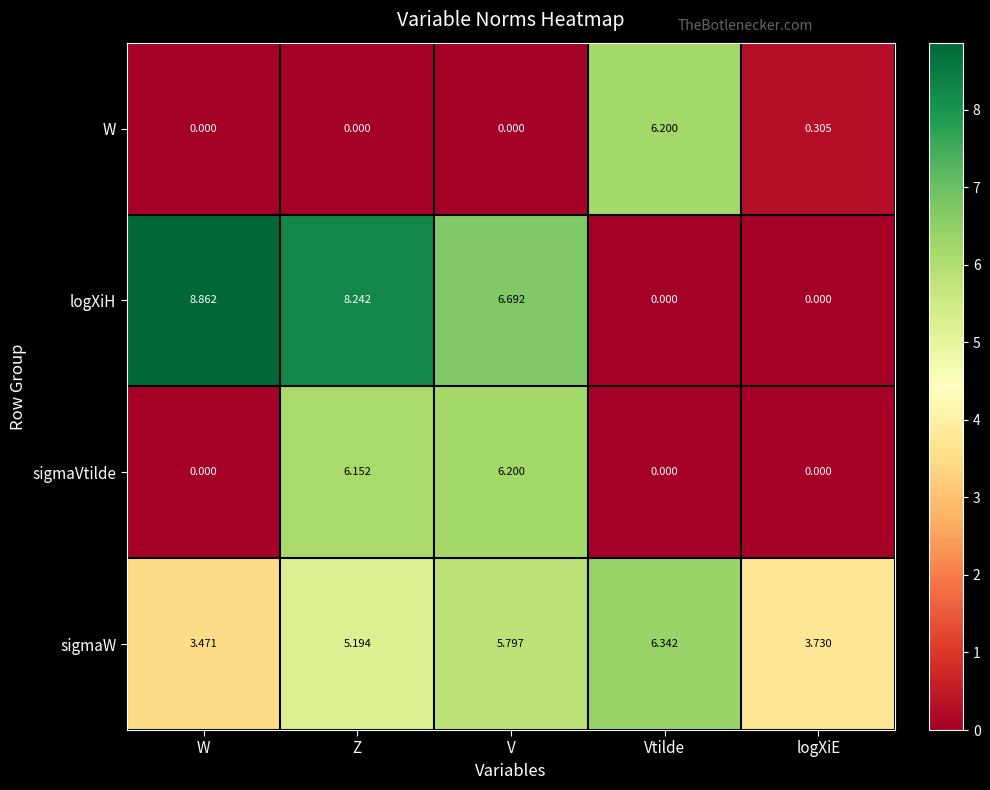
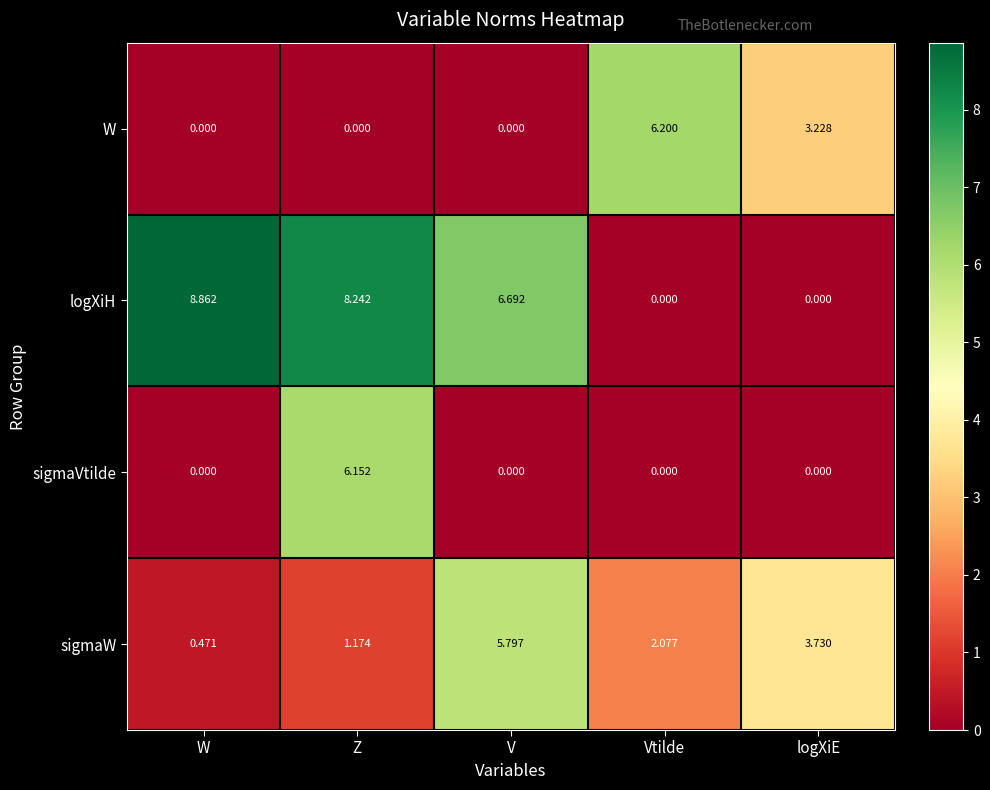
W, logXiE: 0.305 -> 3.228
sigmaVtilde, V: 6.200 -> 0.000
sigmaW, W: 3.471 -> 0.471
sigmaW, Z: 5.194 -> 1.174
sigmaW, Vtilde: 6.342 -> 2.077
